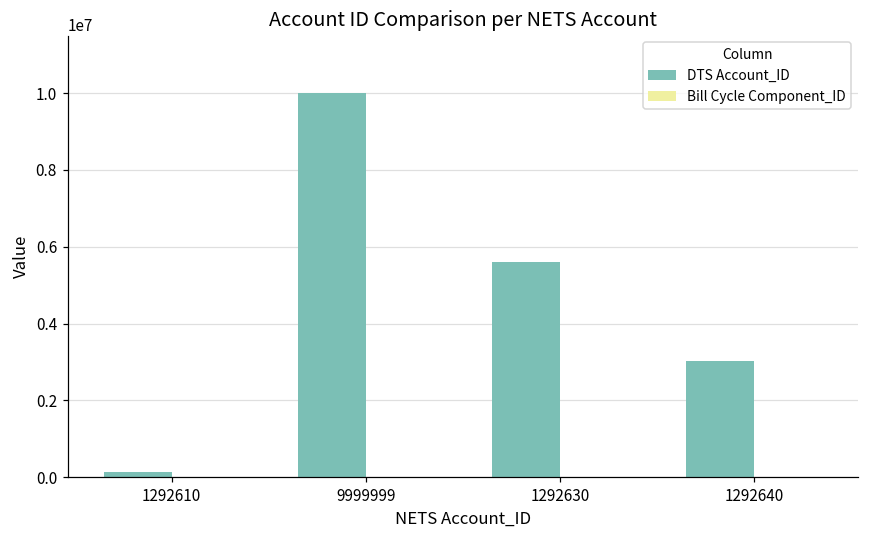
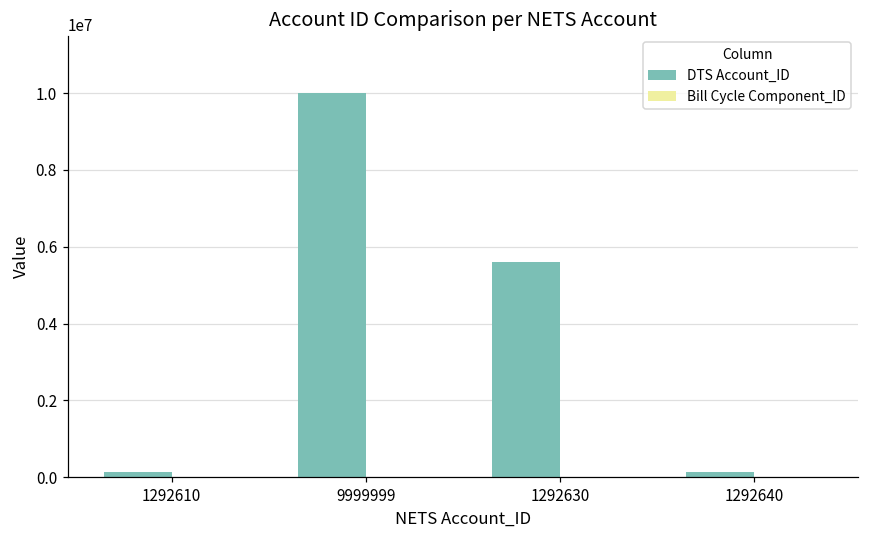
DTS Account_ID, 1292640: 3000000 -> 100000
